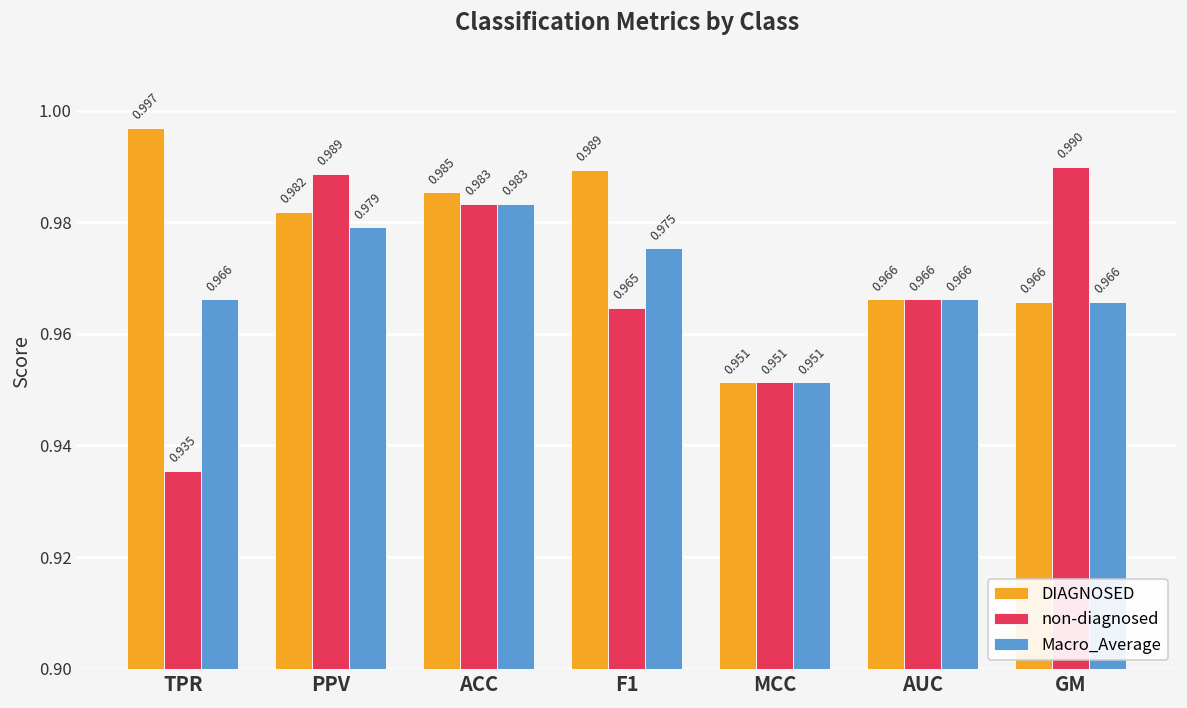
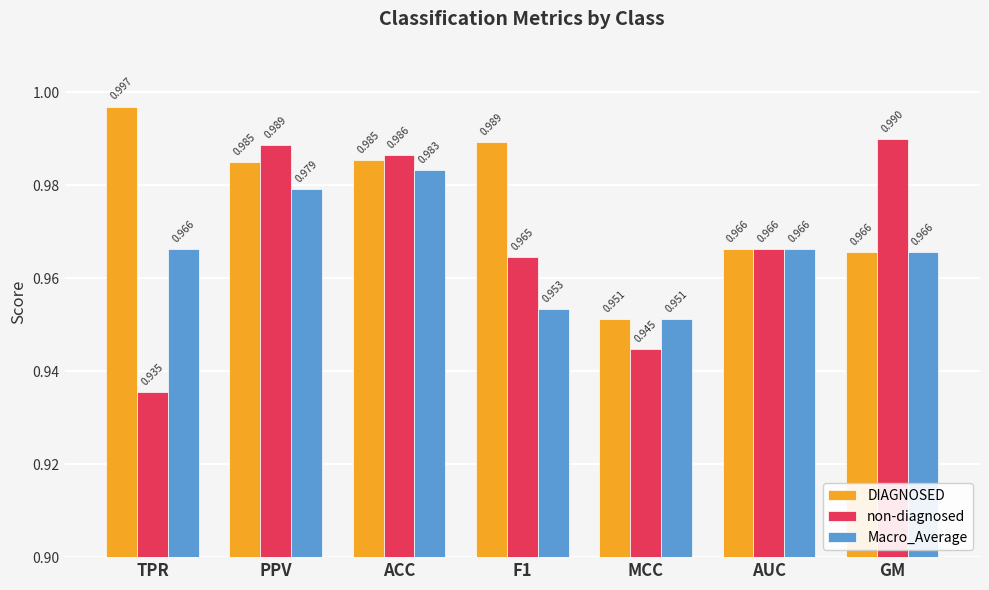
DIAGNOSED, PPV: 0.982 -> 0.985
non-diagnosed, ACC: 0.983 -> 0.986
Macro_Average, F1: 0.975 -> 0.953
non-diagnosed, MCC: 0.951 -> 0.945
